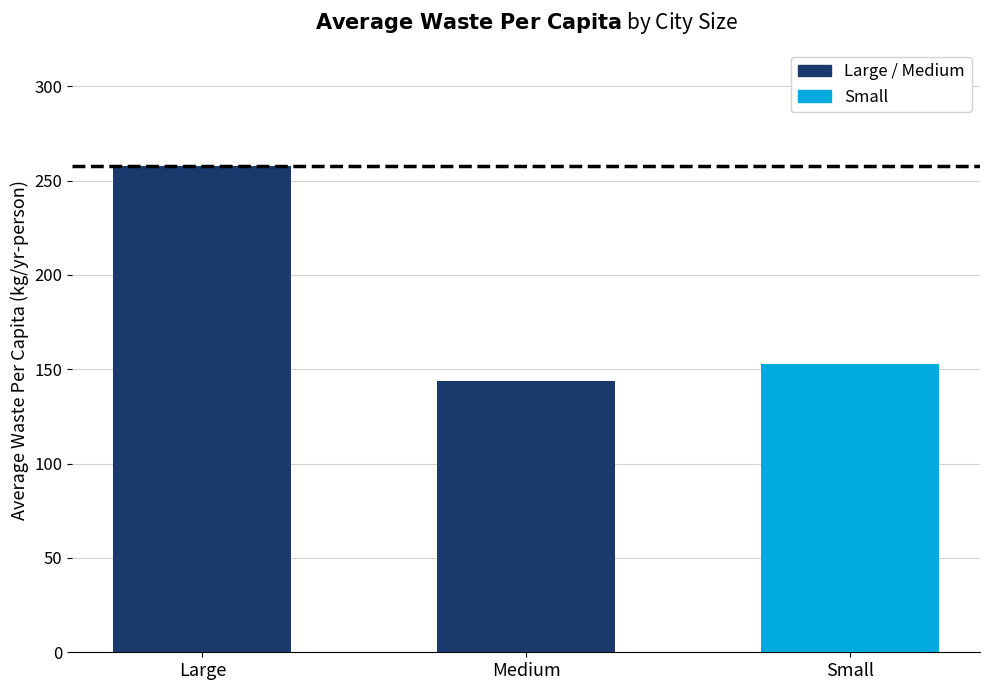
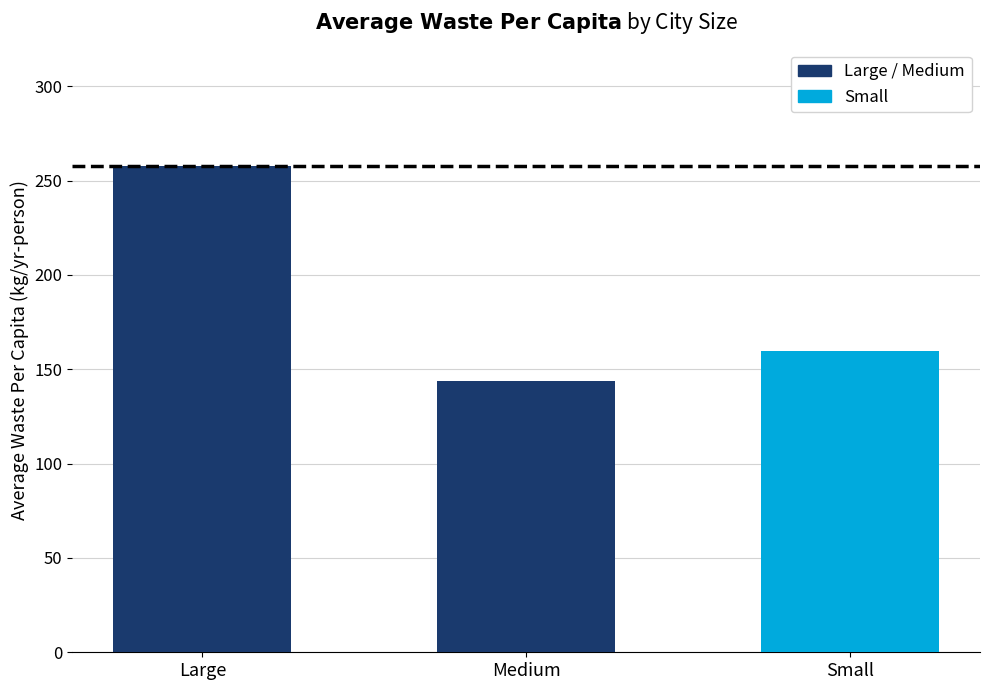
Small: 153 -> 160
